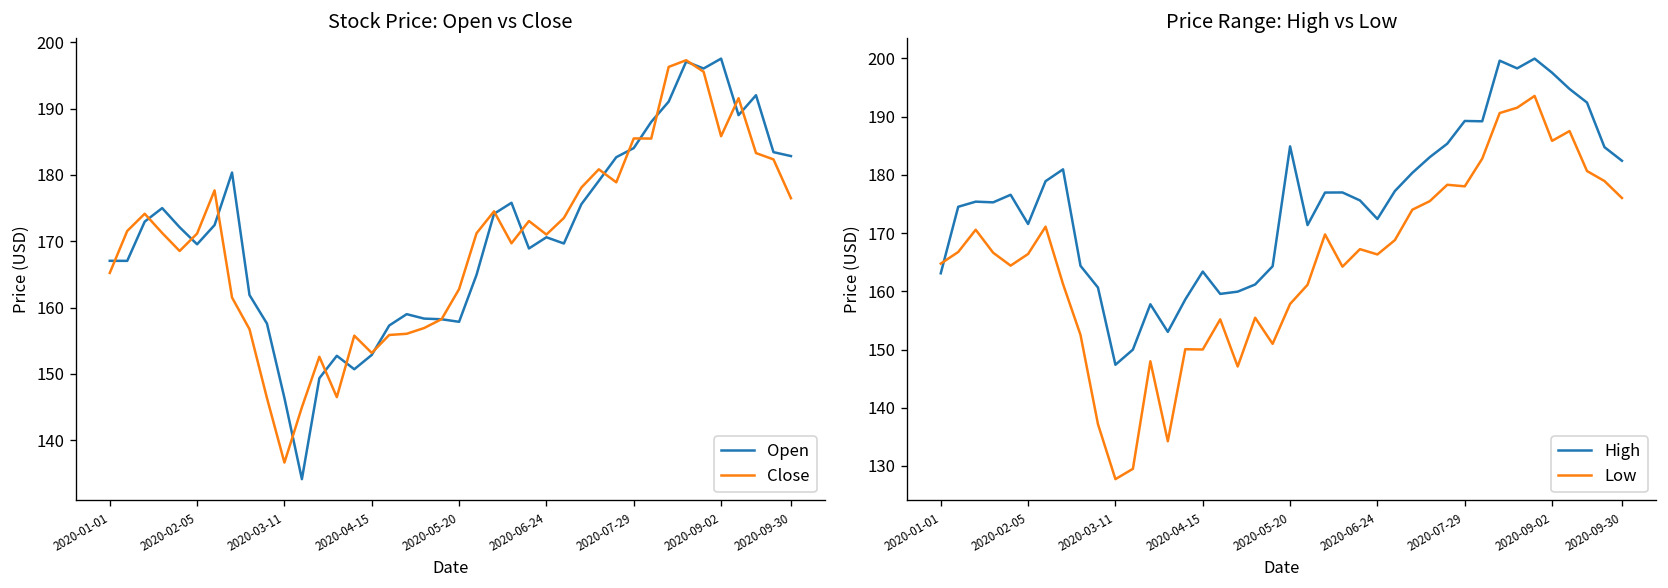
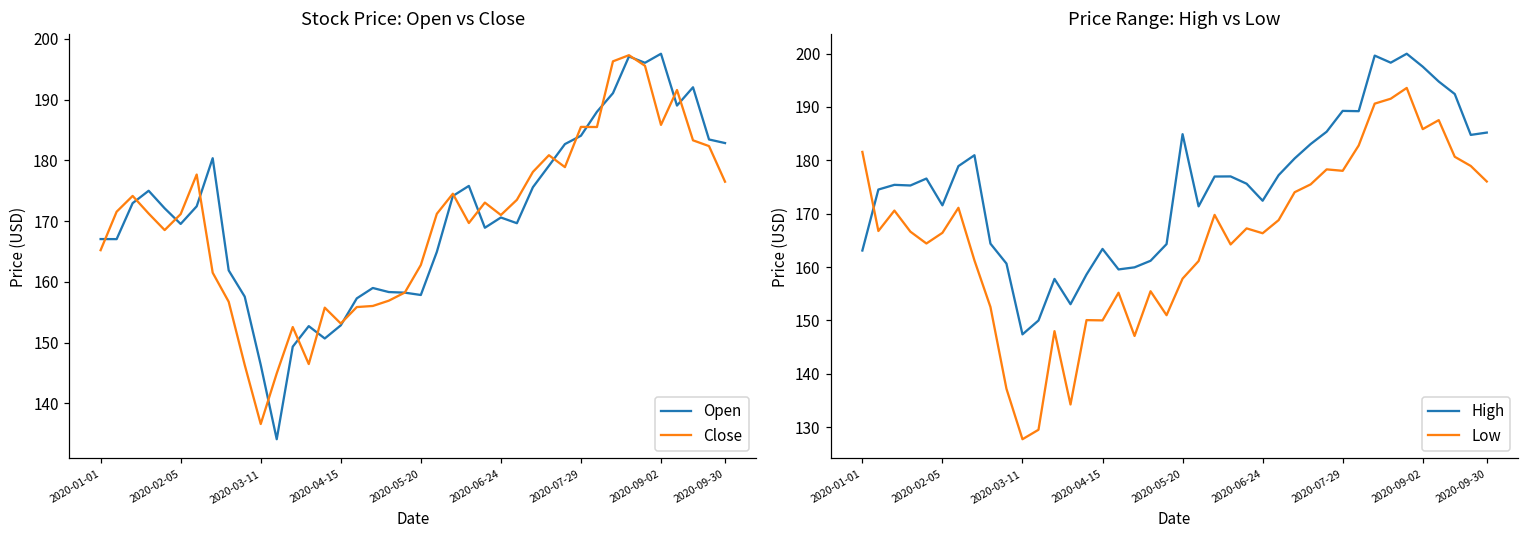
Price Range: High vs Low, Low, 2020-01-01: 165 -> 182
Price Range: High vs Low, High, 2020-09-30: 182 -> 185
